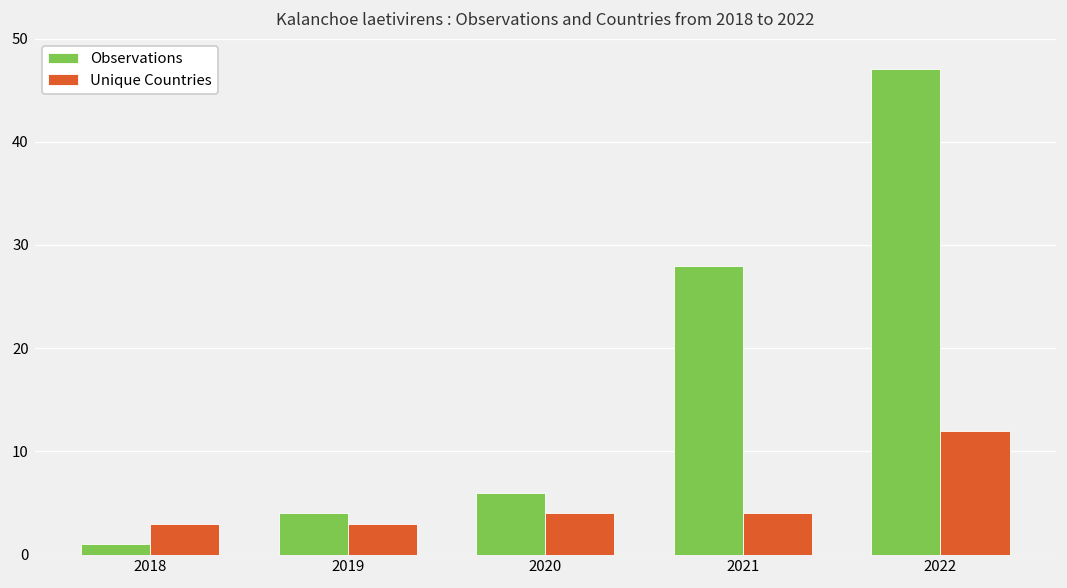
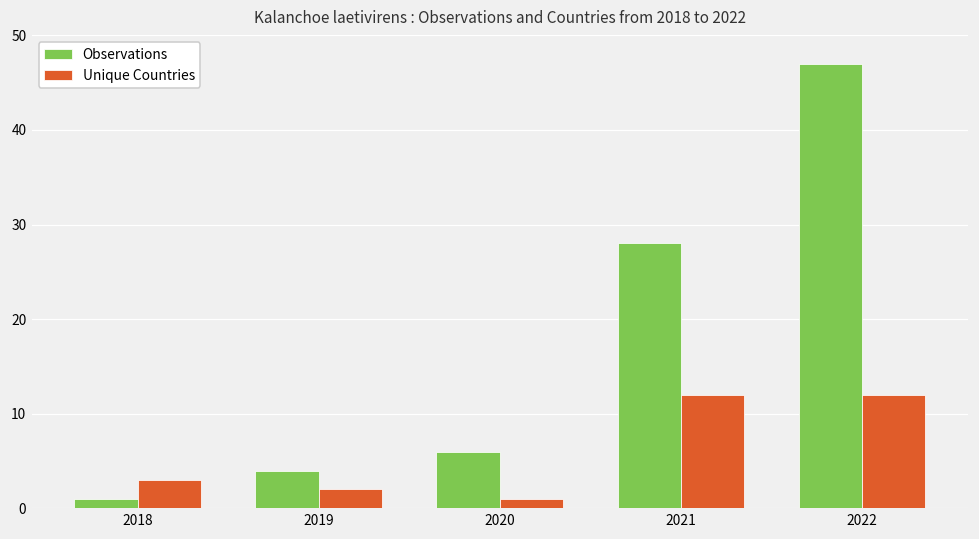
Unique Countries, 2019: 3 -> 2
Unique Countries, 2020: 4 -> 1
Unique Countries, 2021: 4 -> 12
